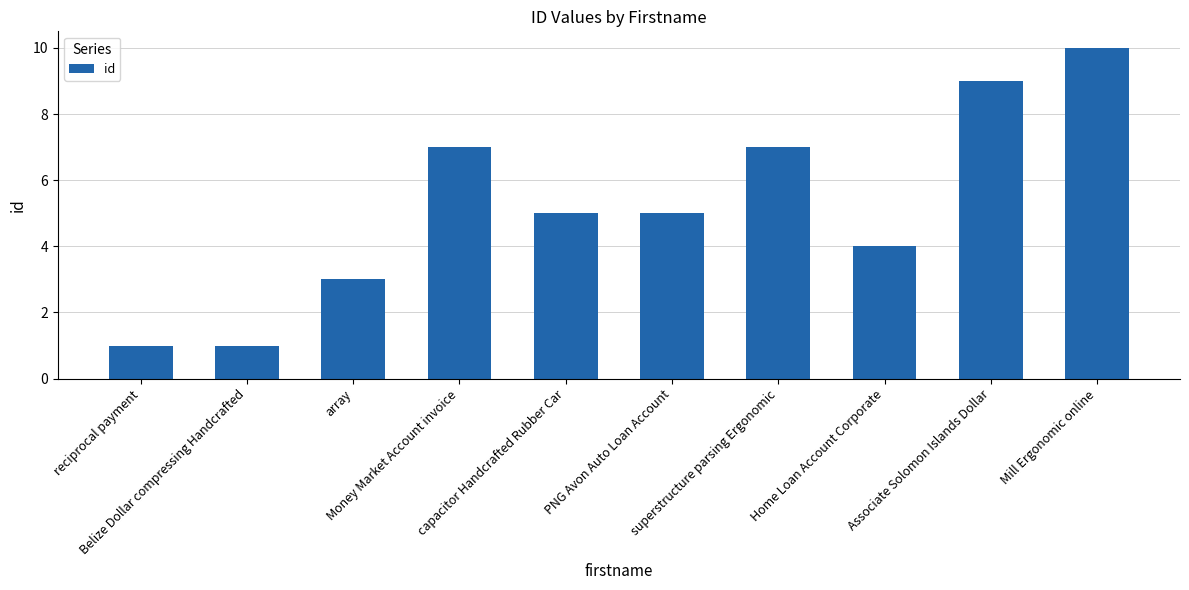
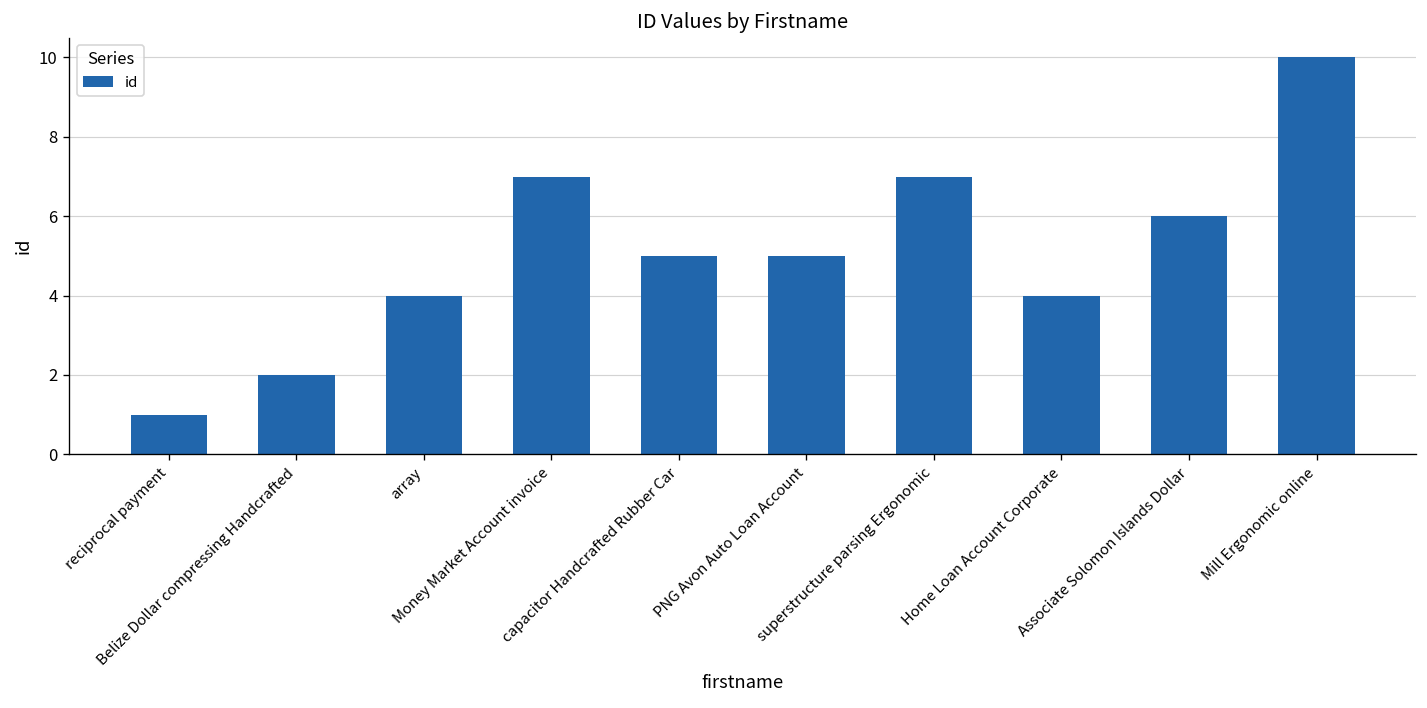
Belize Dollar compressing Handcrafted: 1 -> 2
array: 3 -> 4
Associate Solomon Islands Dollar: 9 -> 6
